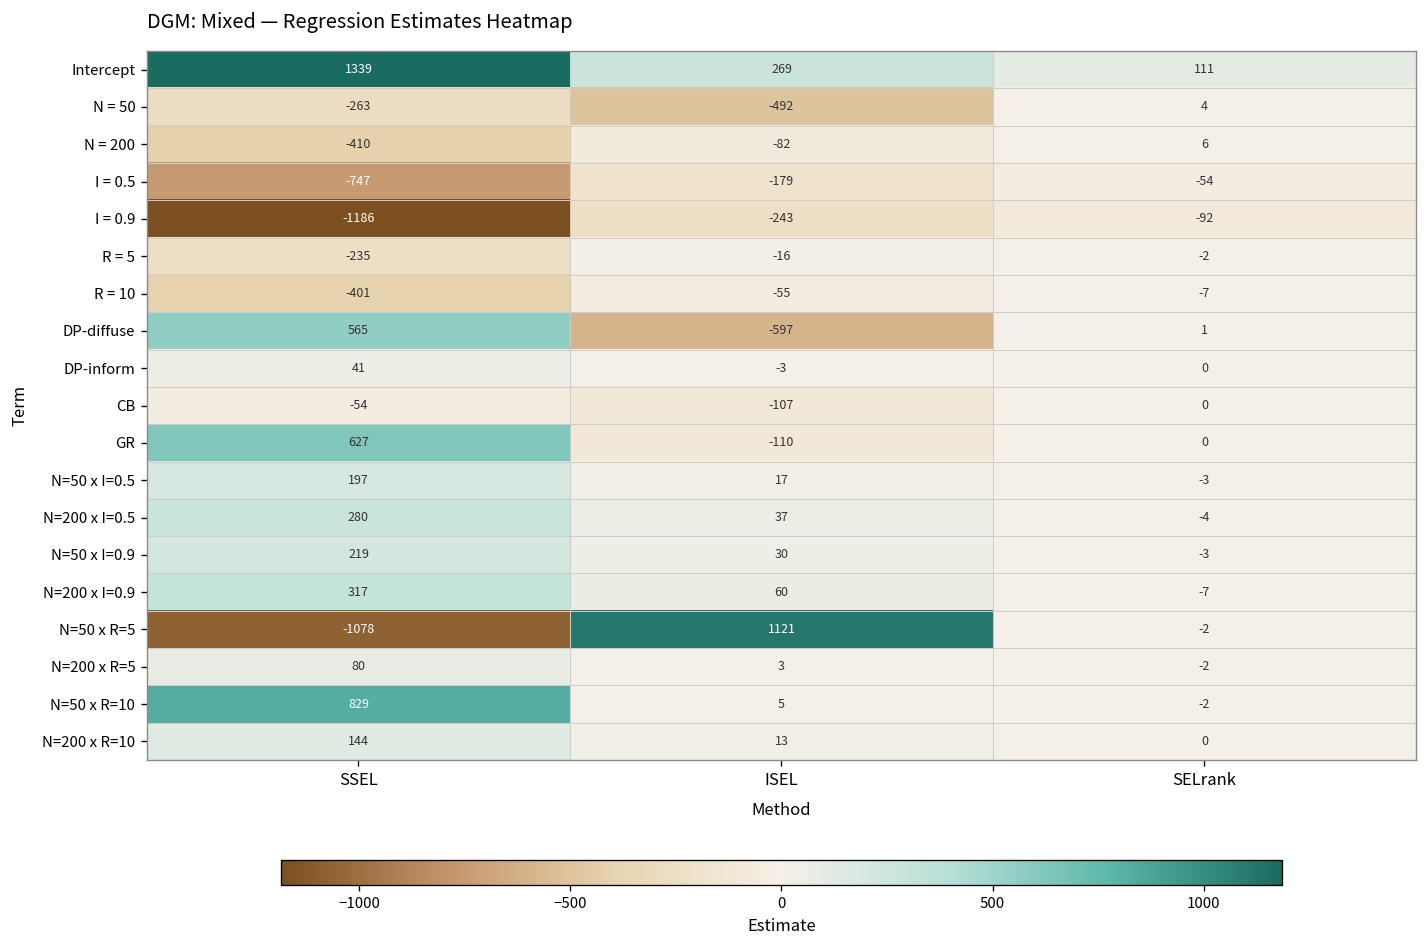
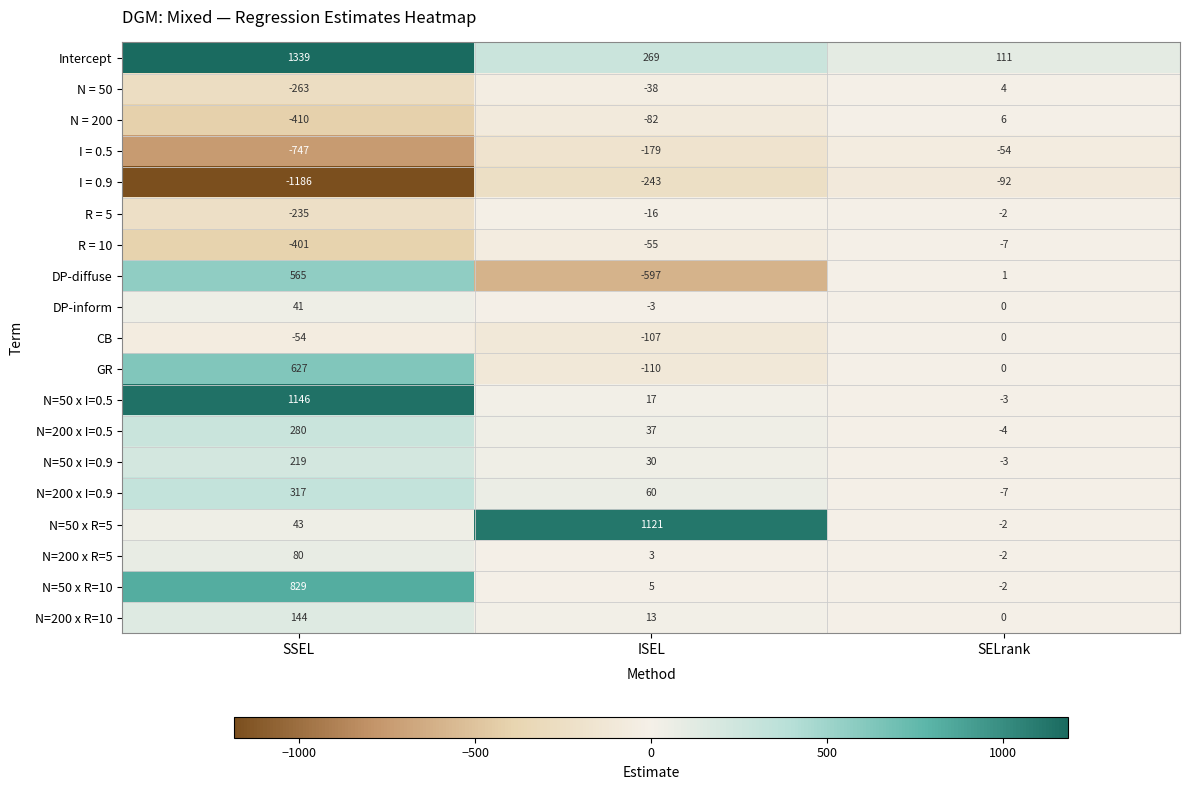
N = 50, ISEL: -492 -> -38
N=50 x I=0.5, SSEL: 197 -> 1146
N=50 x R=5, SSEL: -1078 -> 43
